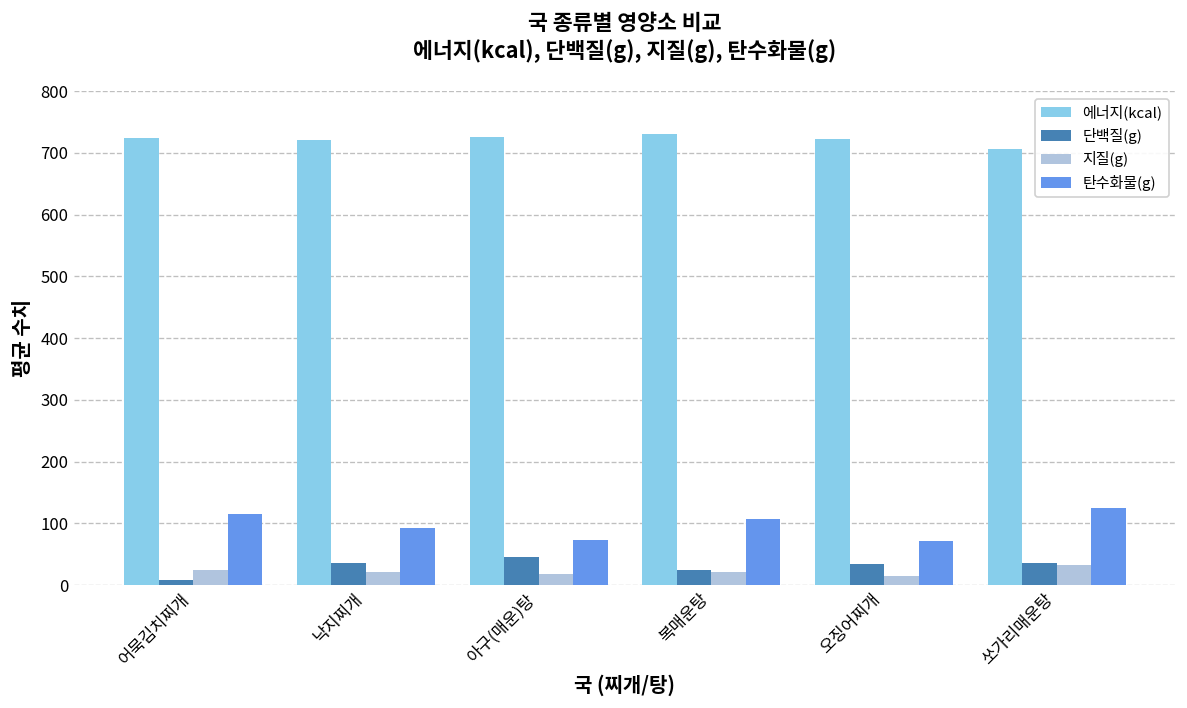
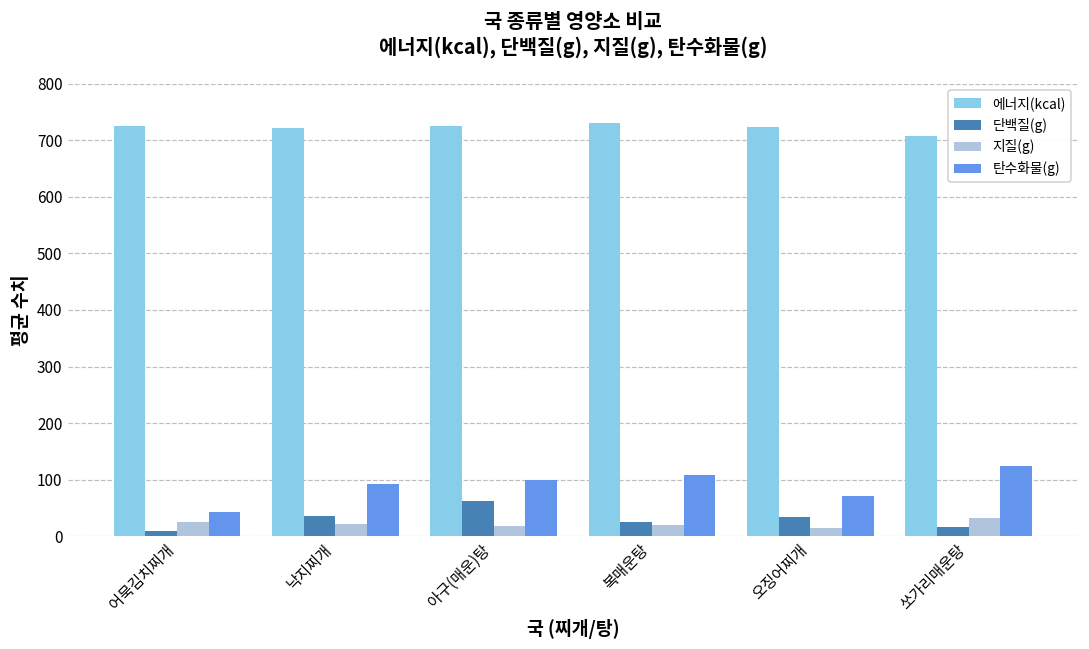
탄수화물(g), 어묵김치찌개: 120 -> 40
단백질(g), 아구(매운)탕: 40 -> 60
탄수화물(g), 아구(매운)탕: 70 -> 100
단백질(g), 쏘가리매운탕: 40 -> 20
